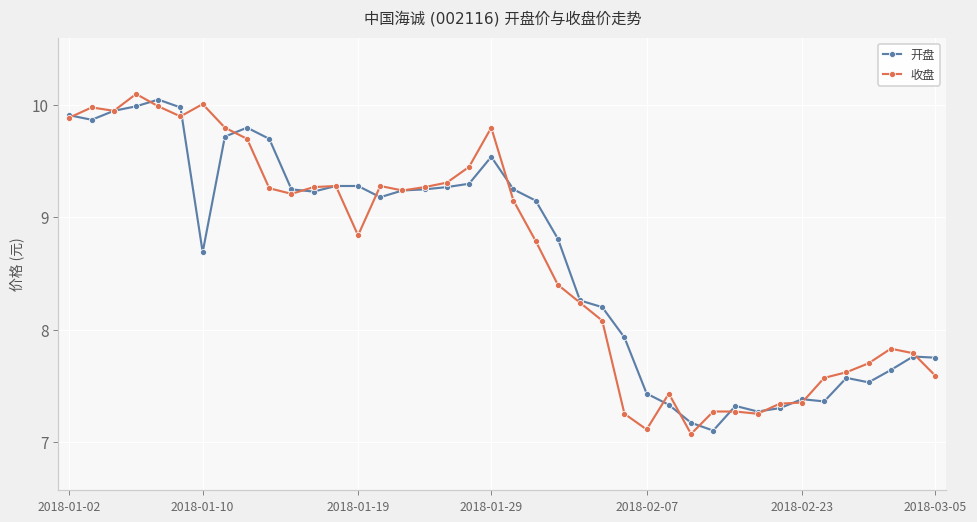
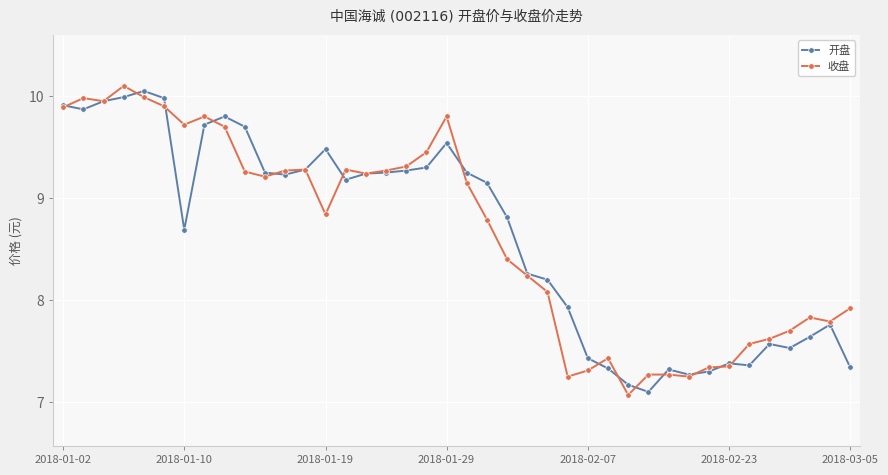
收盘, 2018-01-10: 10.01 -> 9.72
开盘, 2018-01-19: 9.28 -> 9.48
收盘, 2018-02-07: 7.11 -> 7.31
开盘, 2018-03-05: 7.75 -> 7.34
收盘, 2018-03-05: 7.59 -> 7.92
